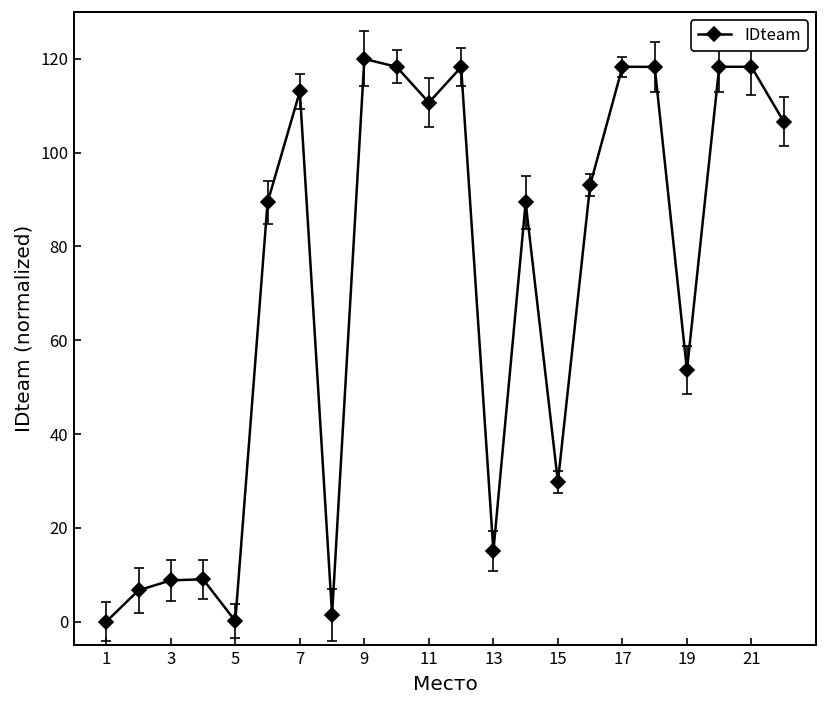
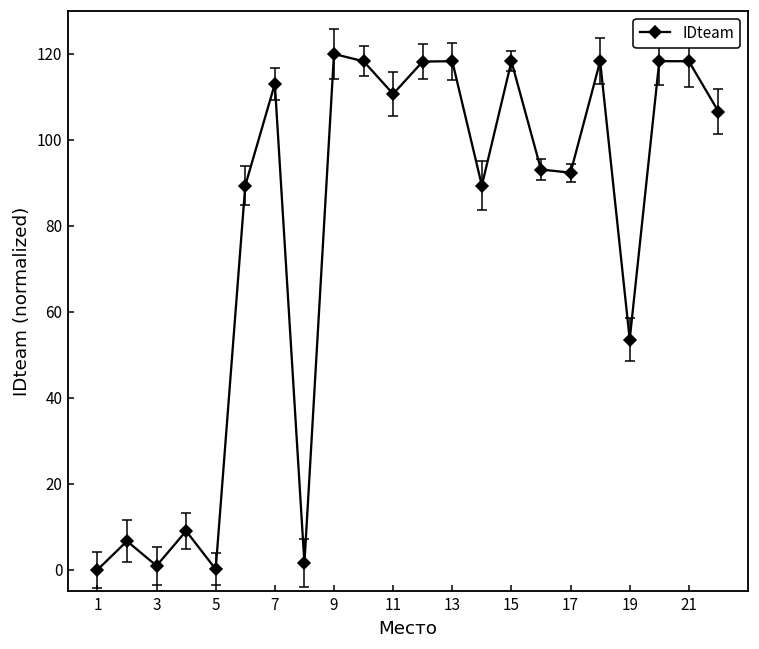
IDteam, 3: 9 -> 1
IDteam, 13: 15 -> 118
IDteam, 15: 30 -> 118
IDteam, 17: 118 -> 92
